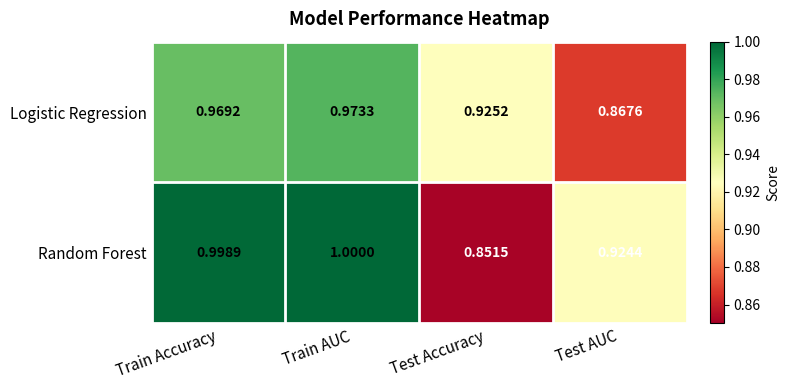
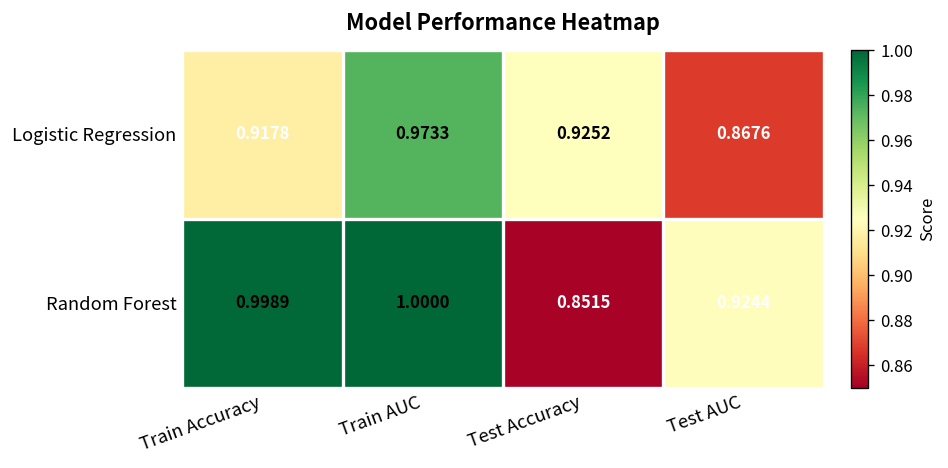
Logistic Regression, Train Accuracy: 0.9692 -> 0.9178
